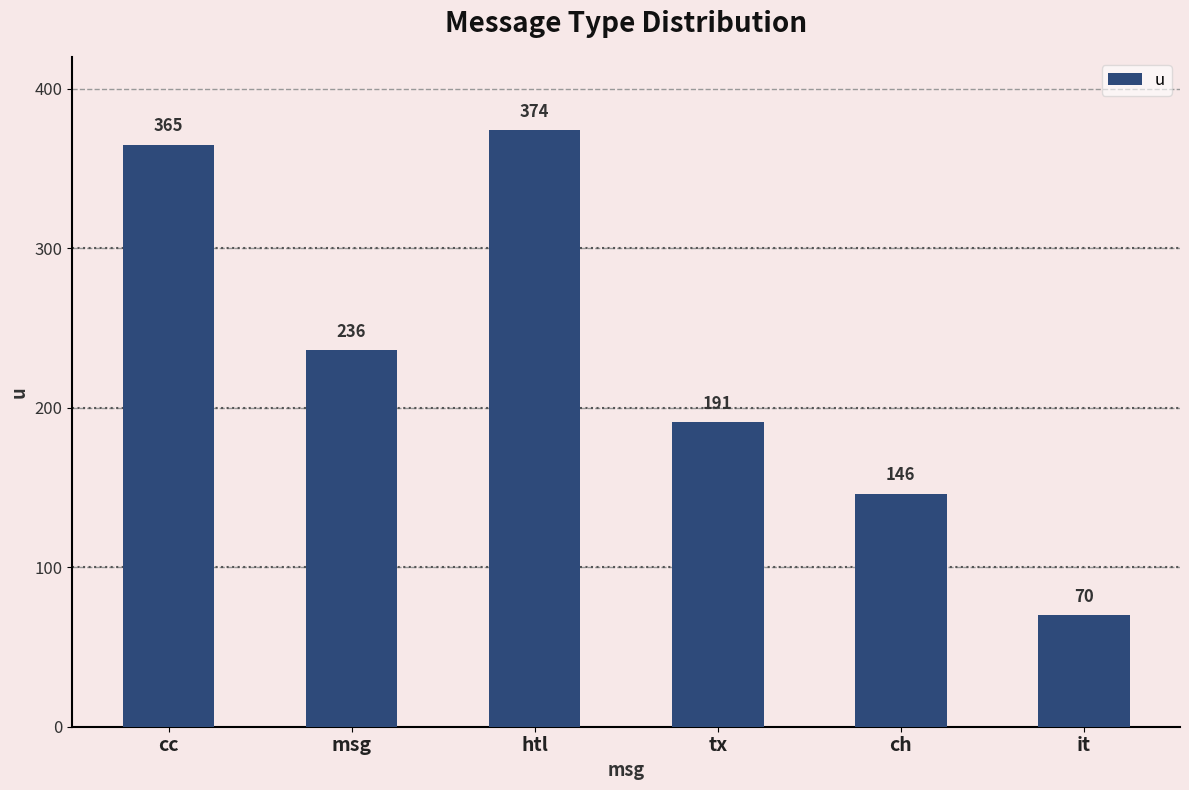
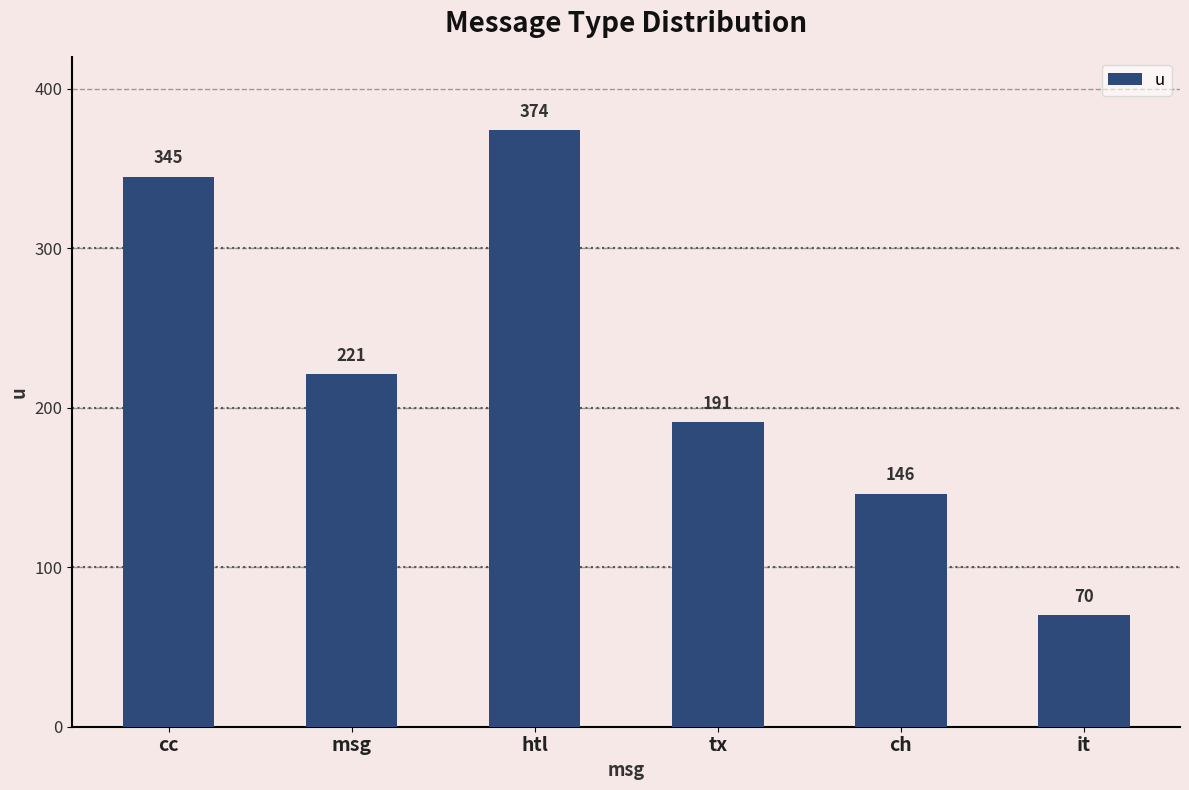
cc: 365 -> 345
msg: 236 -> 221
